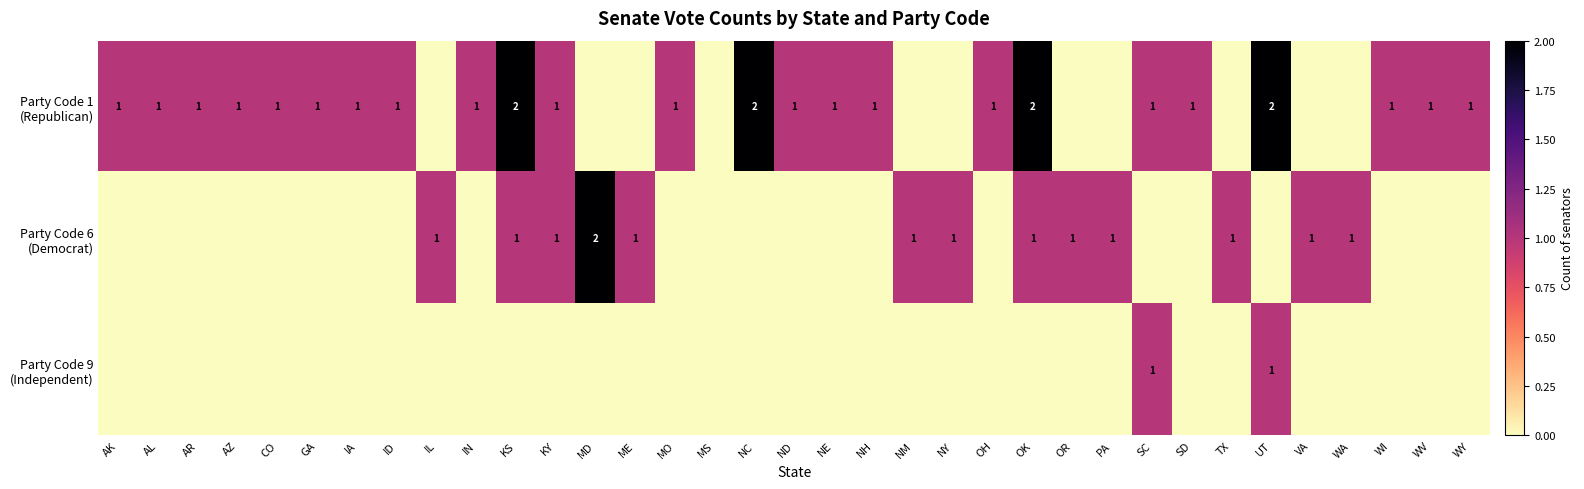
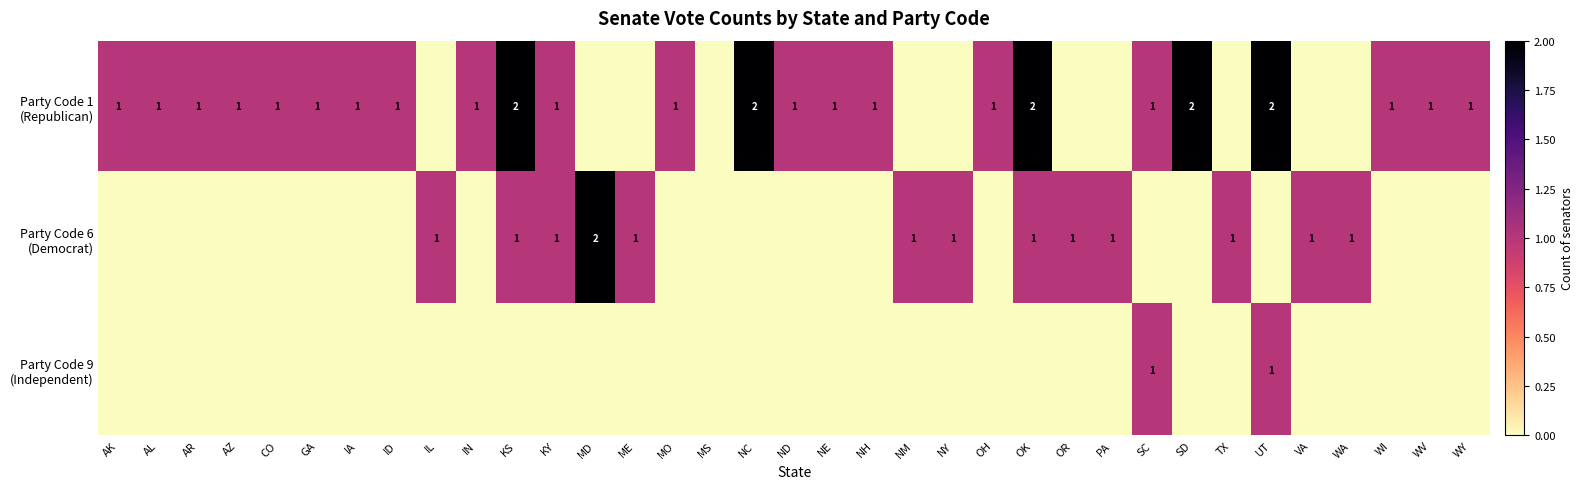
Party Code 1 (Republican), SD: 1 -> 2
